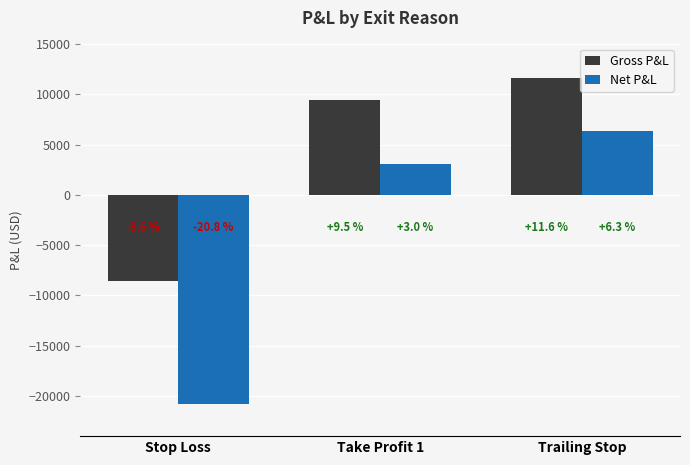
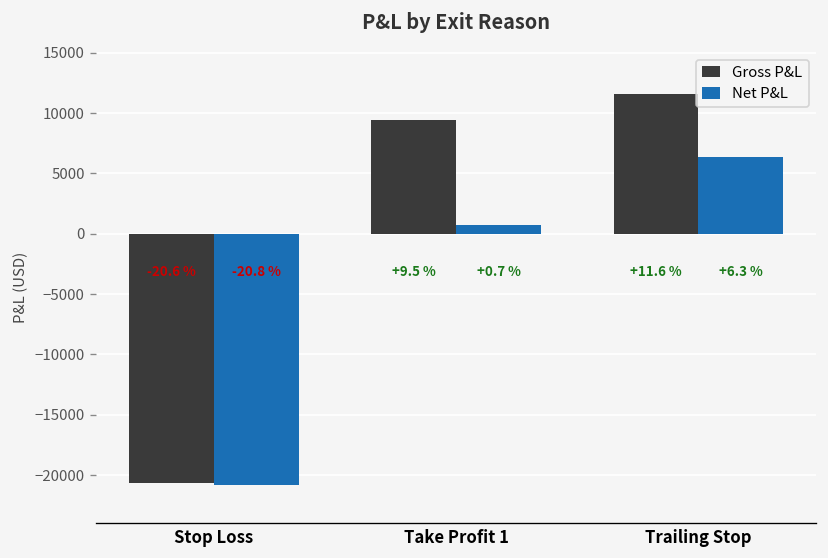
Gross P&L, Stop Loss: -8.6 % -> -20.6 %
Net P&L, Take Profit 1: +3.0 % -> +0.7 %
